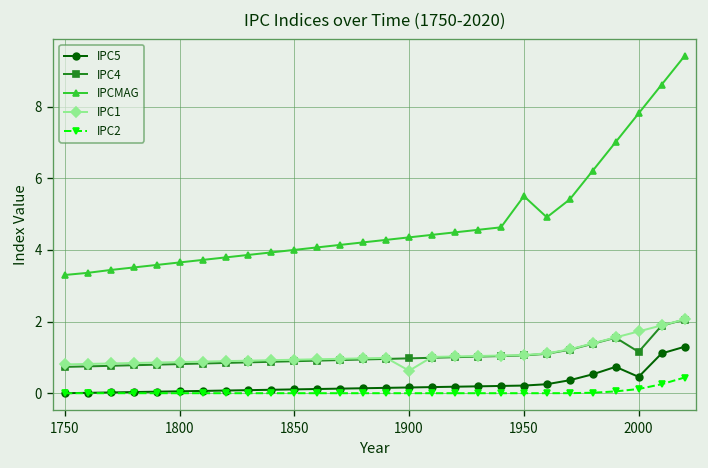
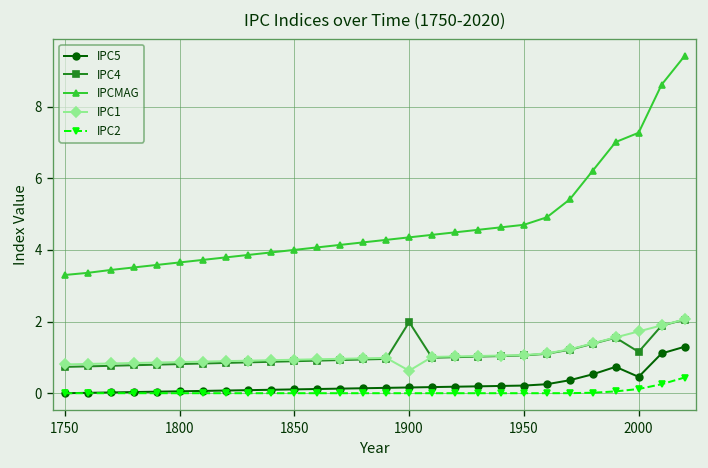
IPC4, 1900: 1.0 -> 2.0
IPCMAG, 1950: 5.5 -> 4.7
IPCMAG, 2000: 7.8 -> 7.3
